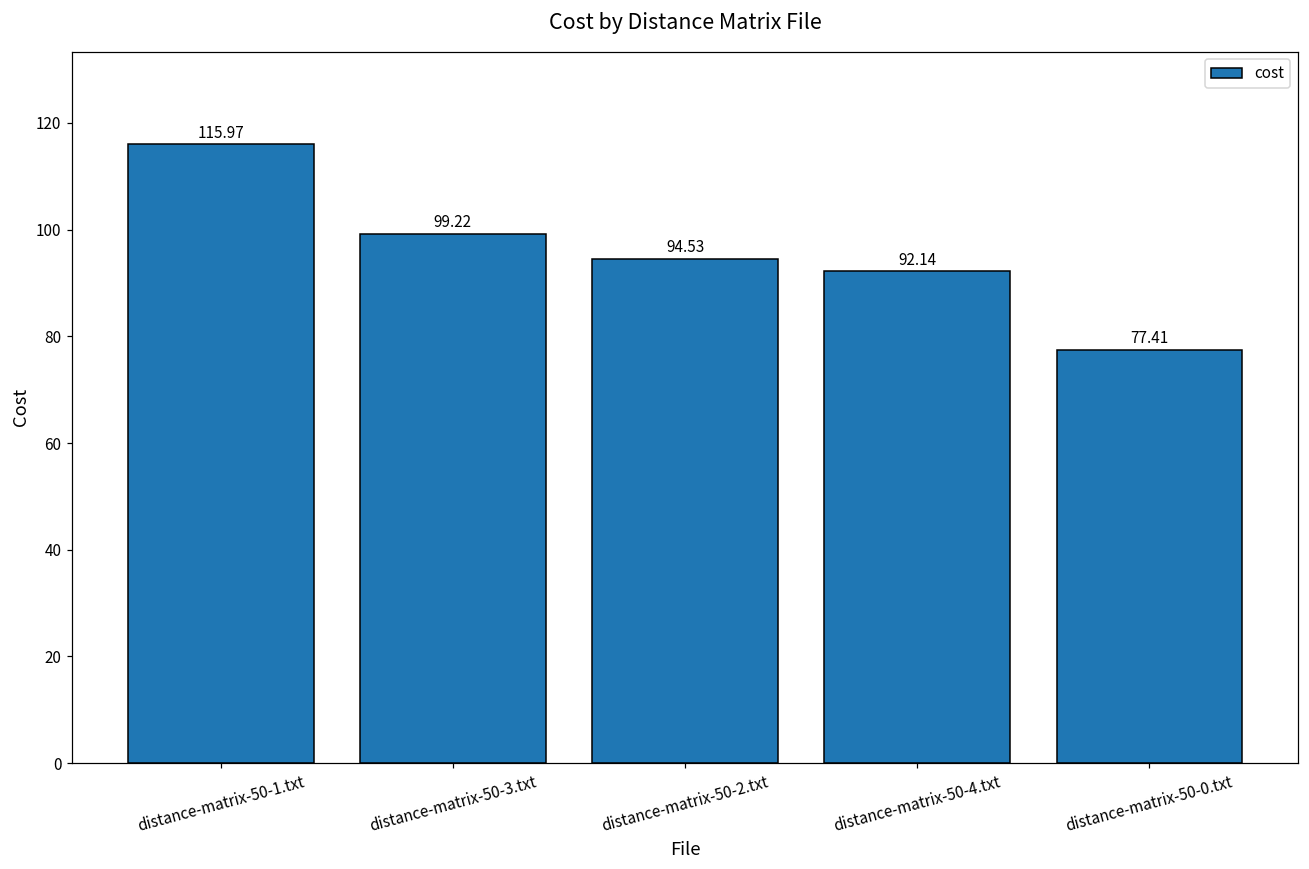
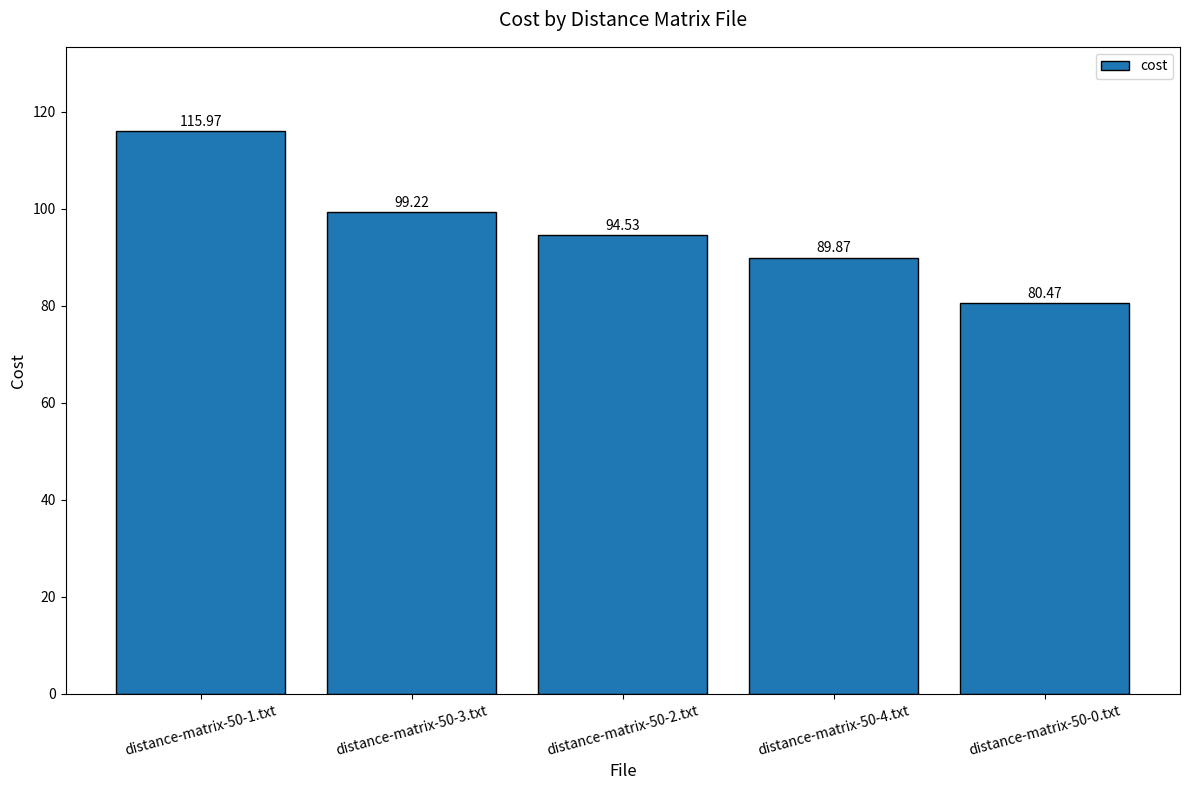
distance-matrix-50-4.txt: 92.14 -> 89.87
distance-matrix-50-0.txt: 77.41 -> 80.47
